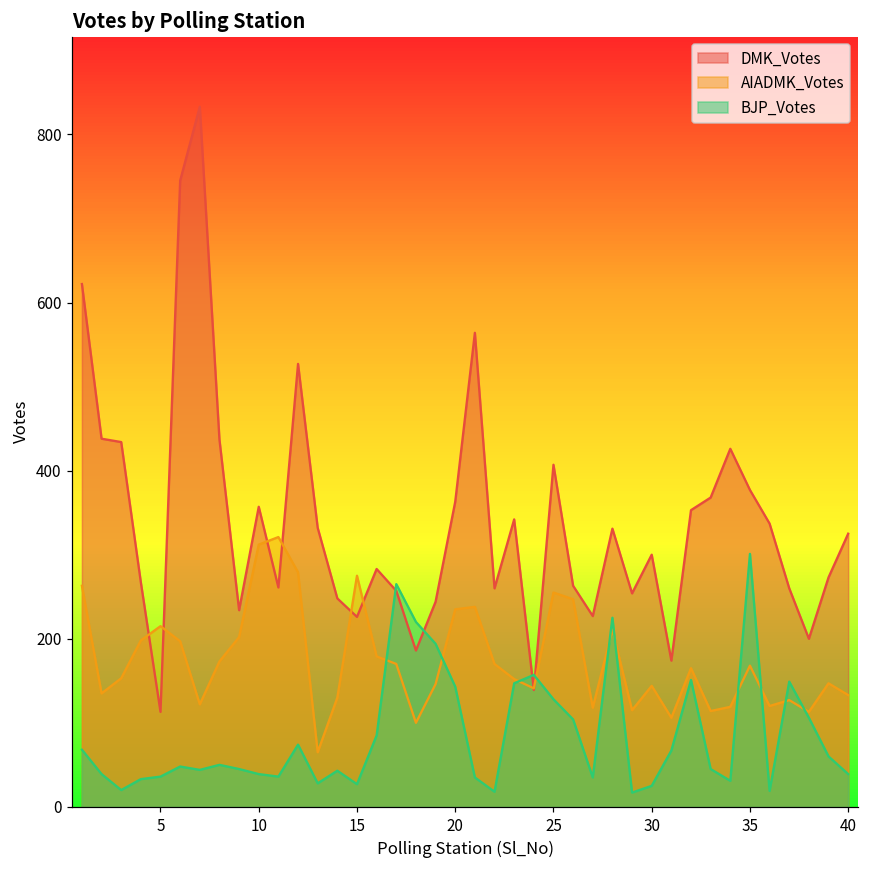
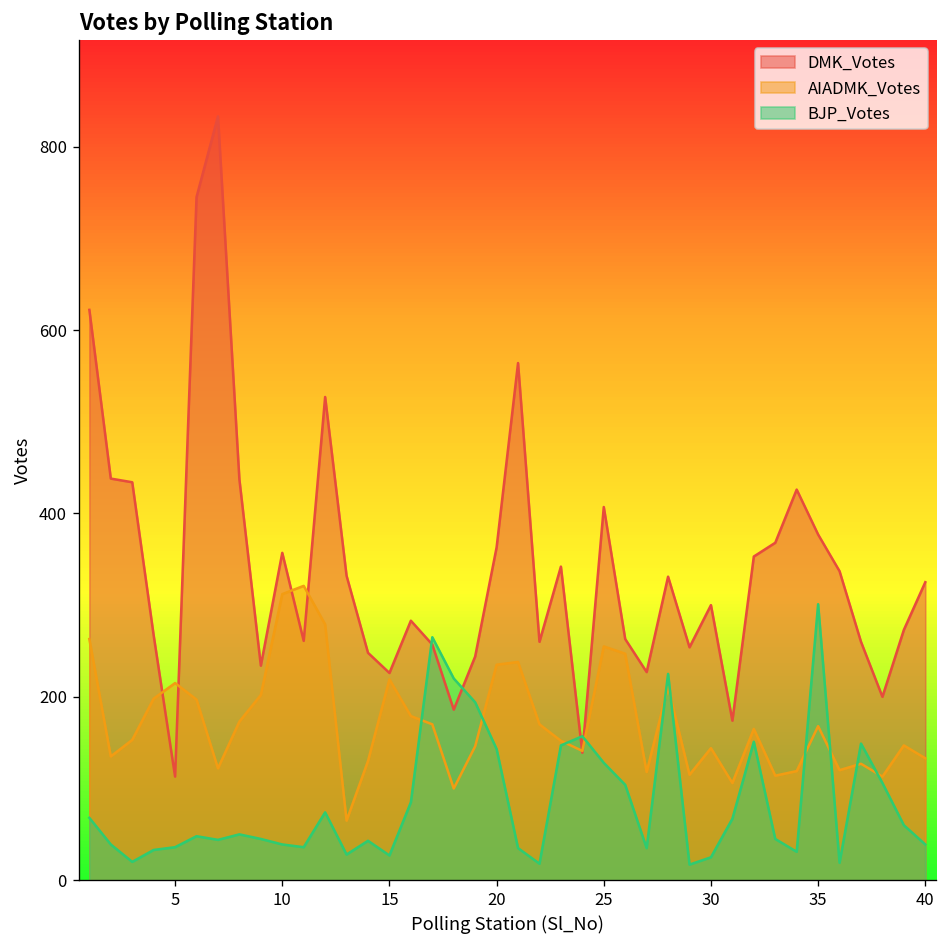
AIADMK_Votes, 15: 280 -> 220
